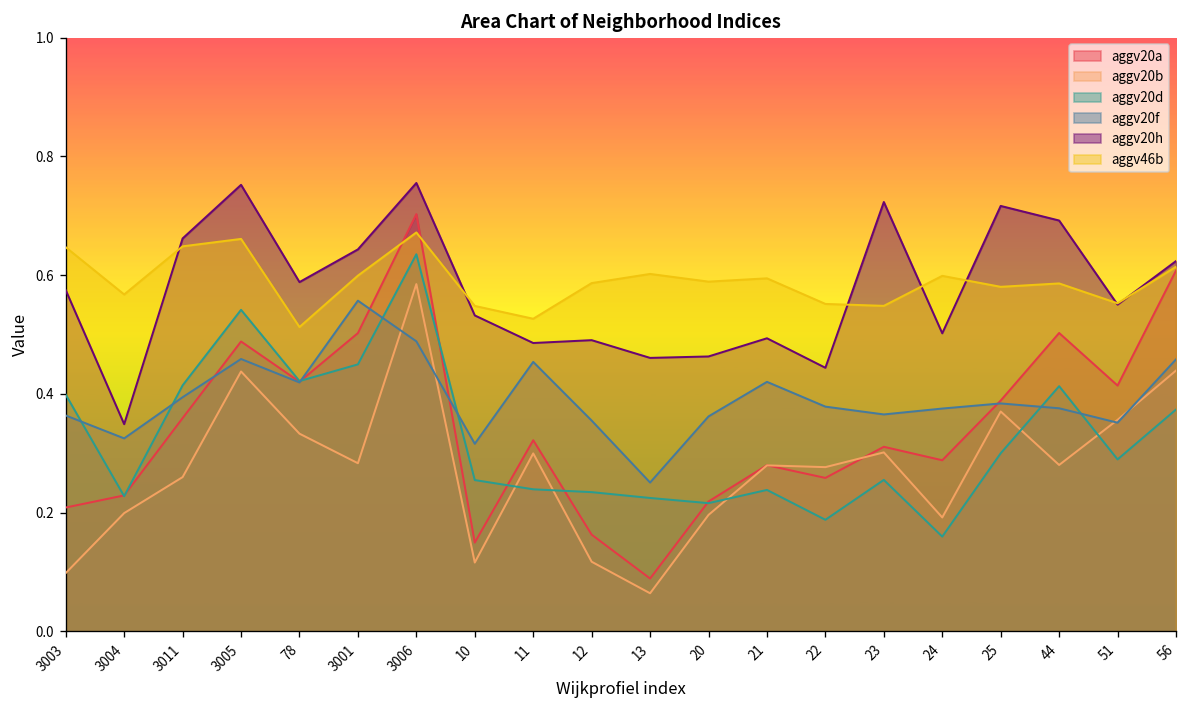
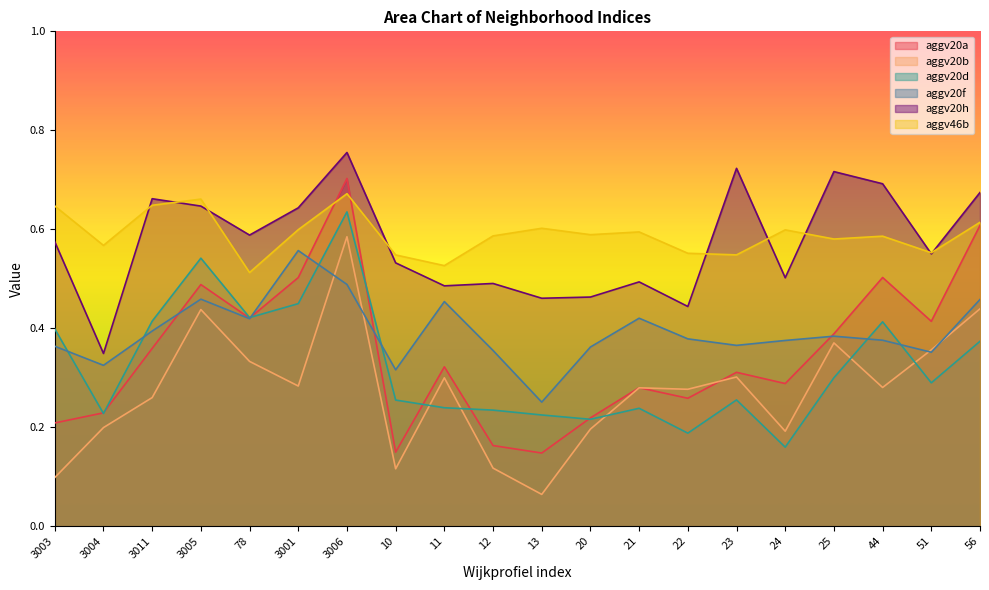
aggv20h, 3005: 0.75 -> 0.65
aggv20a, 13: 0.09 -> 0.15
aggv20h, 56: 0.62 -> 0.67
